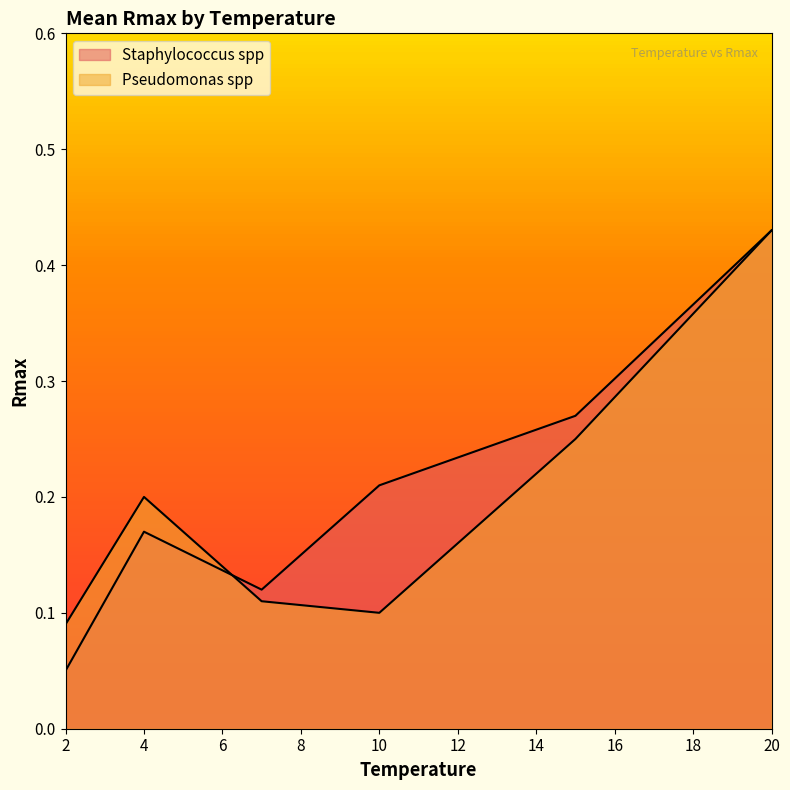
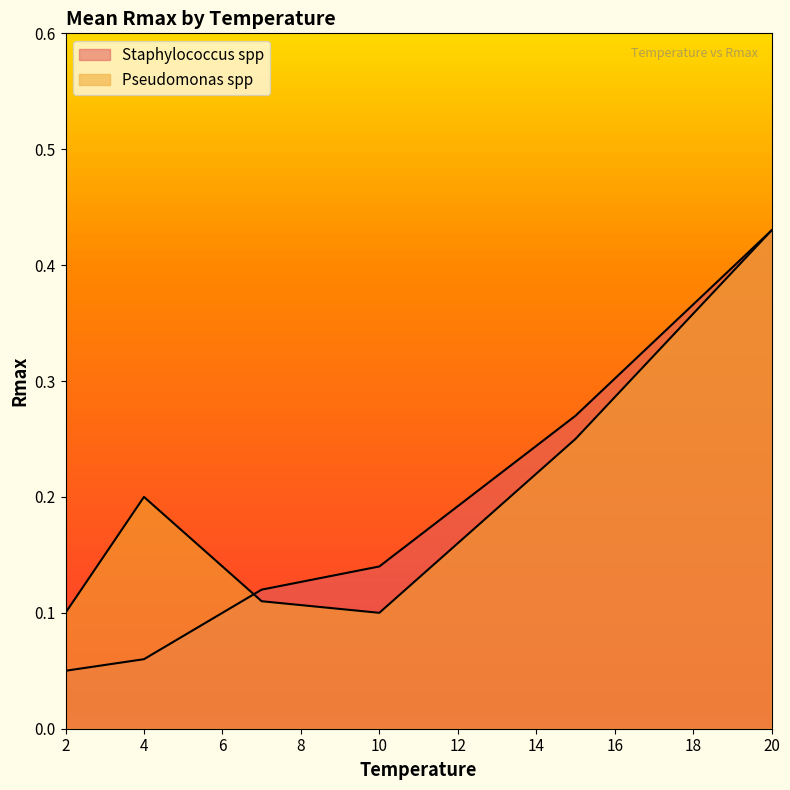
Pseudomonas spp, 2: 0.09 -> 0.10
Staphylococcus spp, 4: 0.17 -> 0.06
Staphylococcus spp, 10: 0.21 -> 0.14
